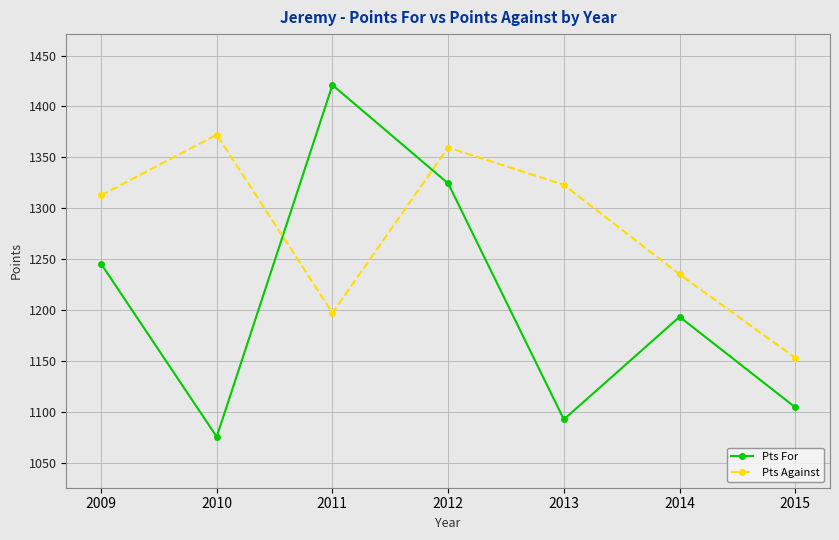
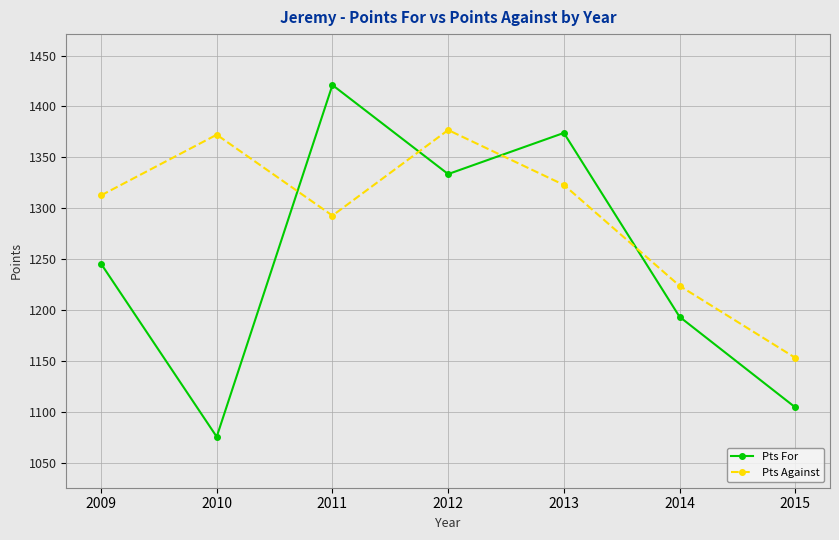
Pts Against, 2011: 1197 -> 1293
Pts For, 2012: 1324 -> 1334
Pts Against, 2012: 1360 -> 1377
Pts For, 2013: 1093 -> 1374
Pts Against, 2014: 1235 -> 1224
